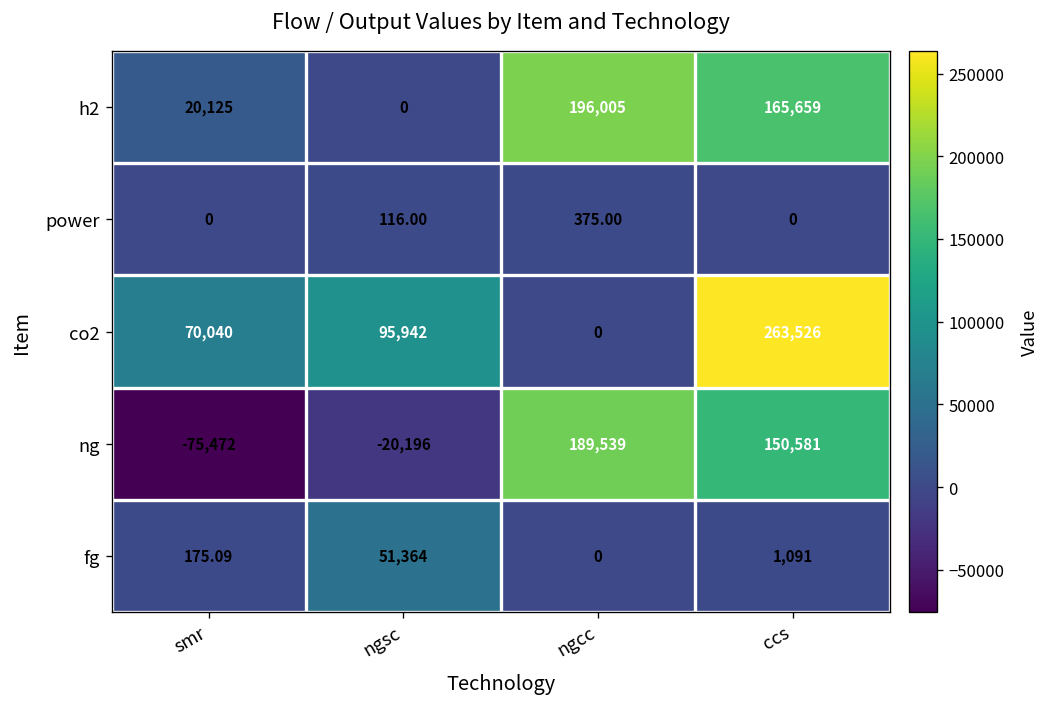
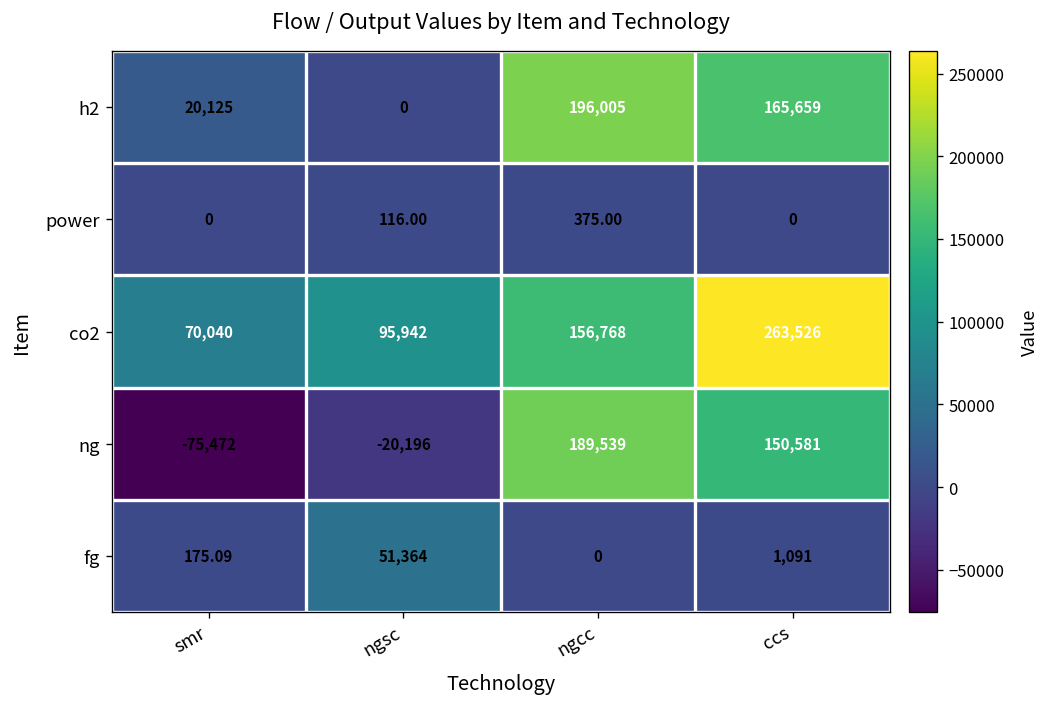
co2, ngcc: 0 -> 156,768
